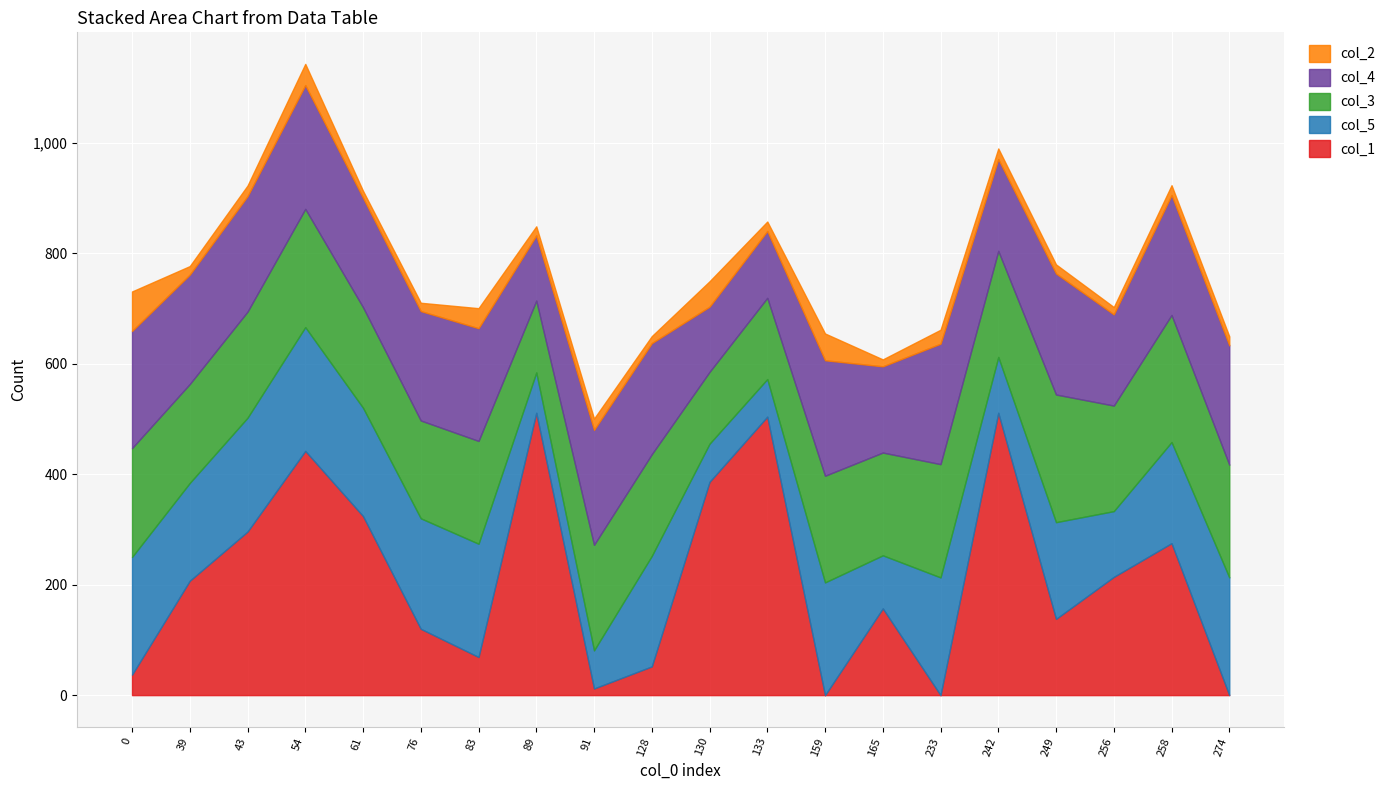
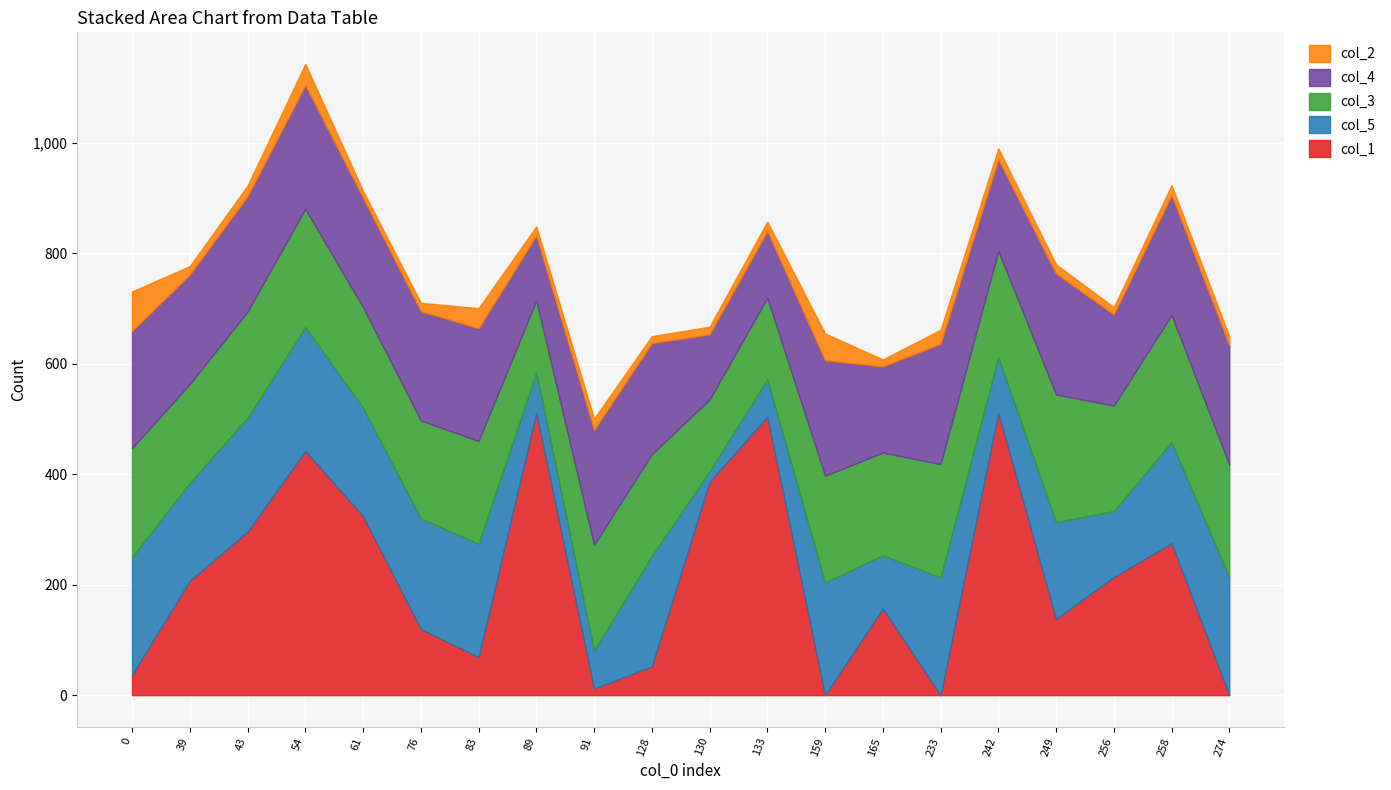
col_5, 130: 70 -> 20
col_2, 130: 50 -> 10
